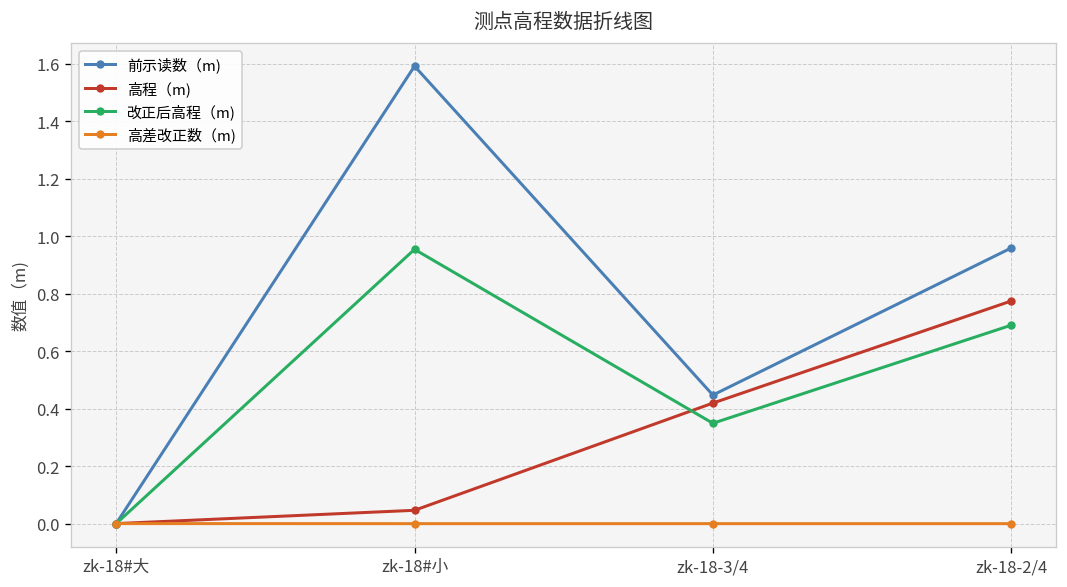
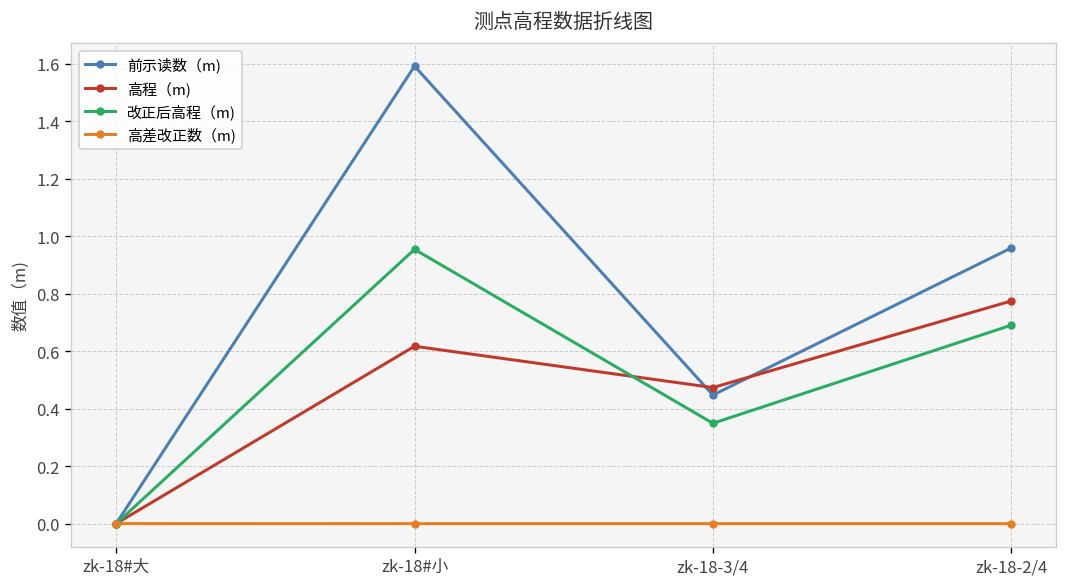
高程（m), zk-18#小: 0.05 -> 0.62
高程（m), zk-18-3/4: 0.42 -> 0.47
